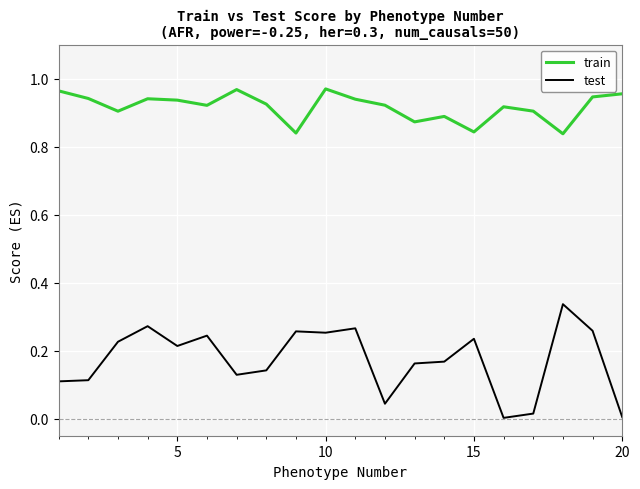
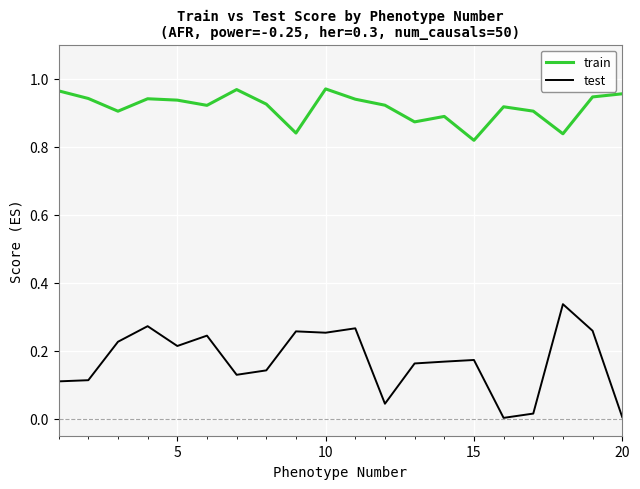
train, 15: 0.84 -> 0.82
test, 15: 0.24 -> 0.17
